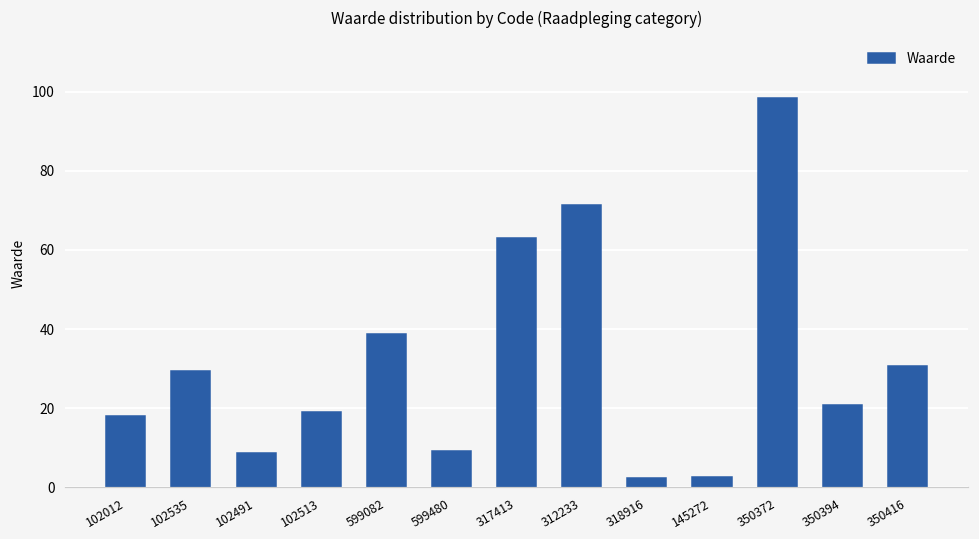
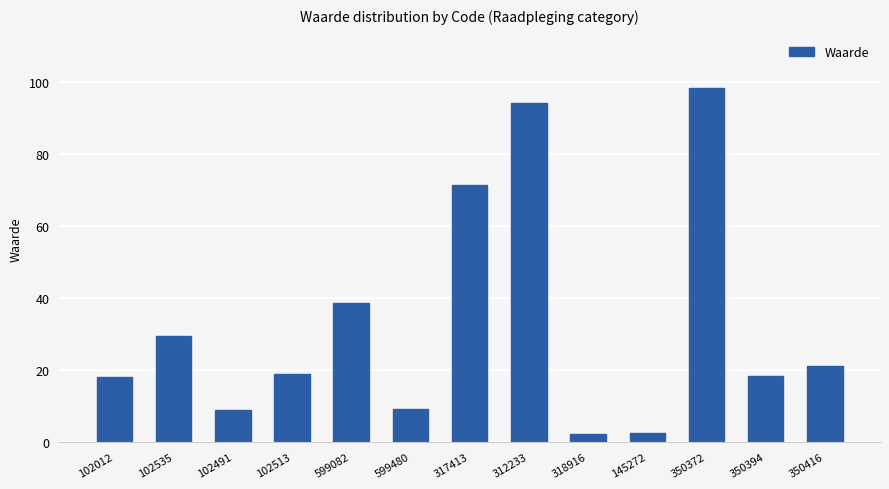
317413: 63 -> 71
312233: 71 -> 94
350394: 21 -> 18
350416: 31 -> 21
